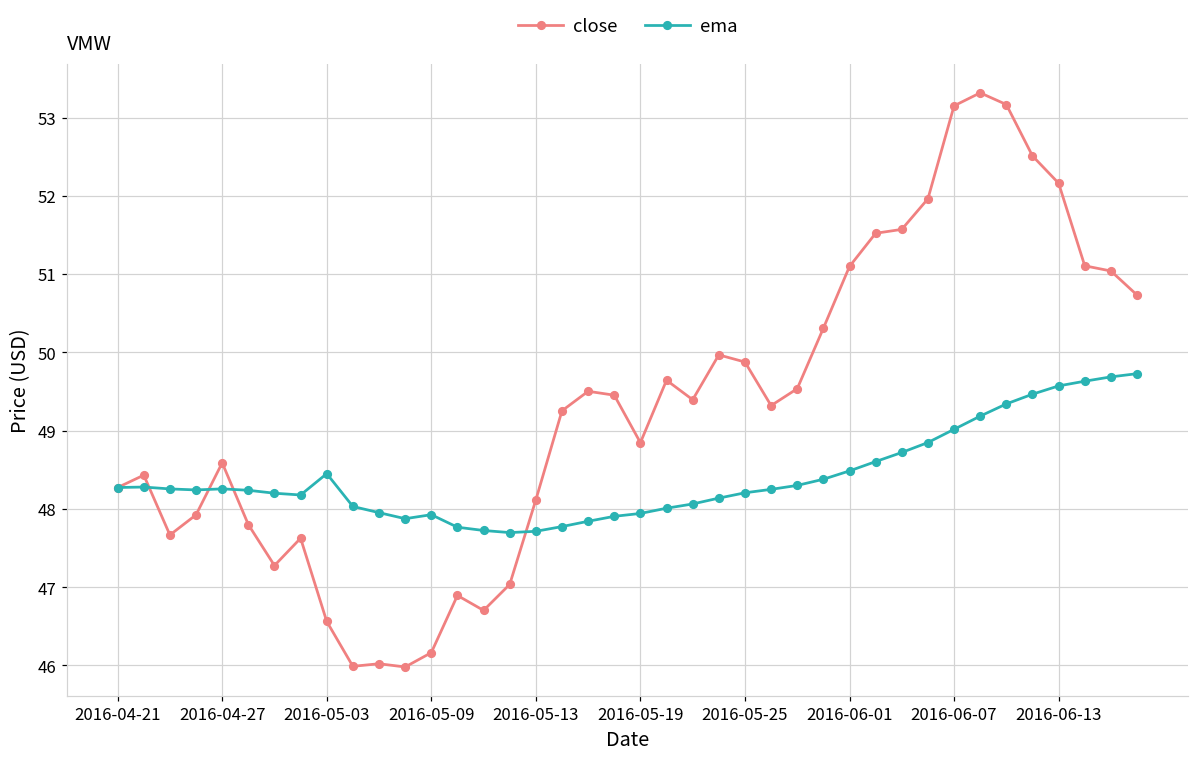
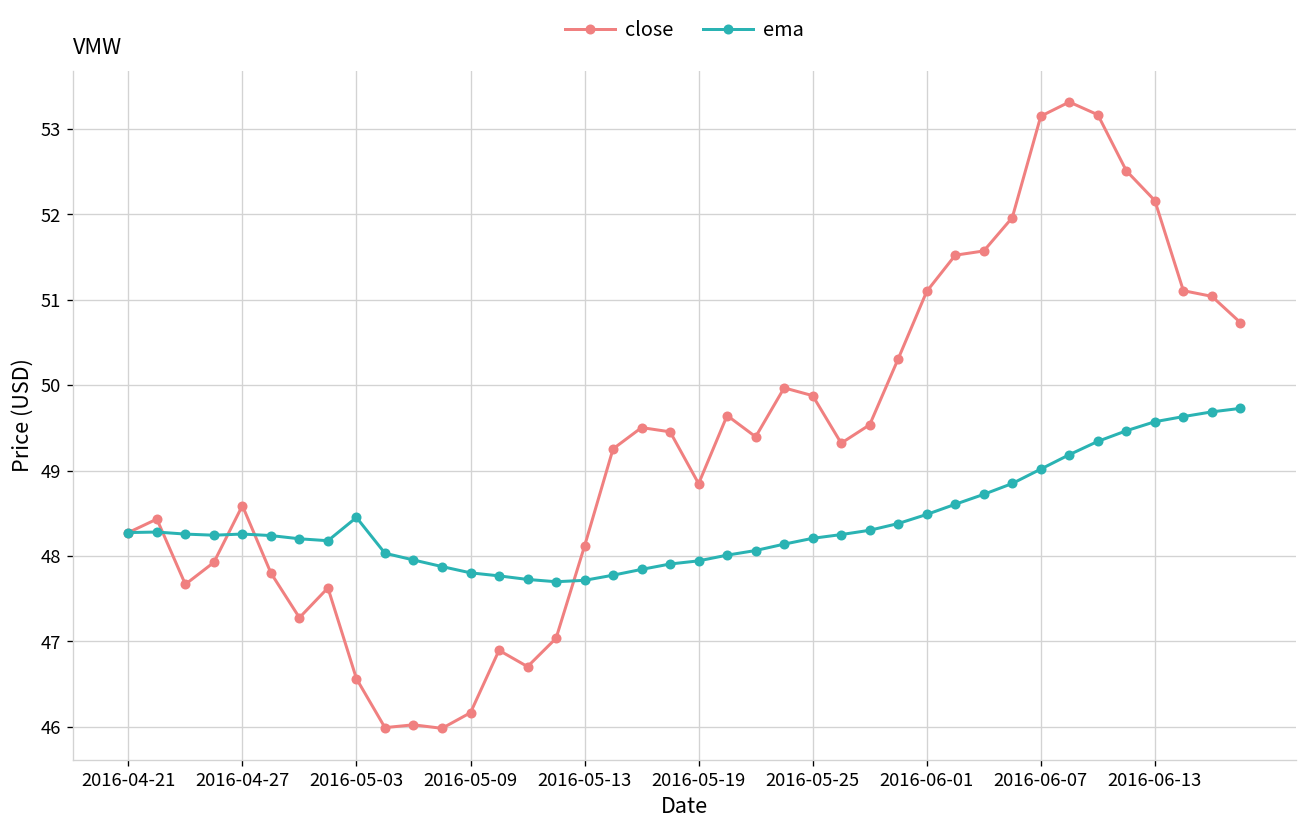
ema, 2016-05-09: 47.9 -> 47.8
